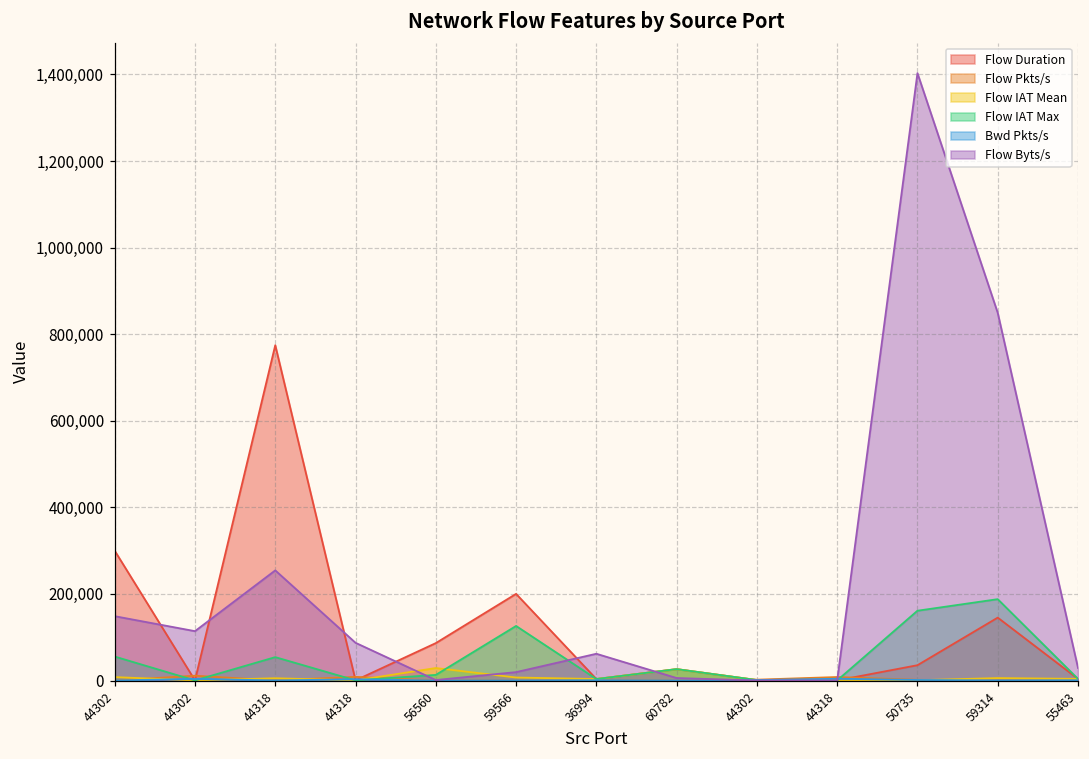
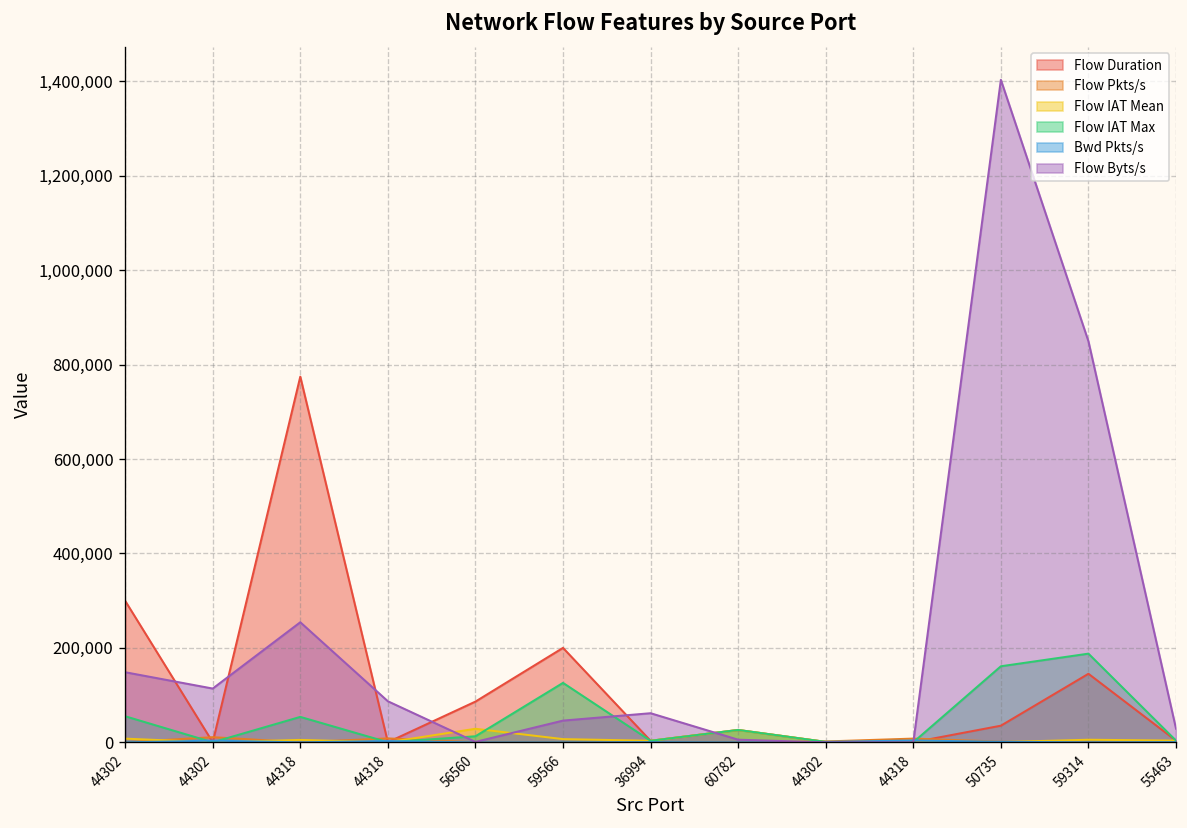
Flow Byts/s, 59566: 20,000 -> 50,000
